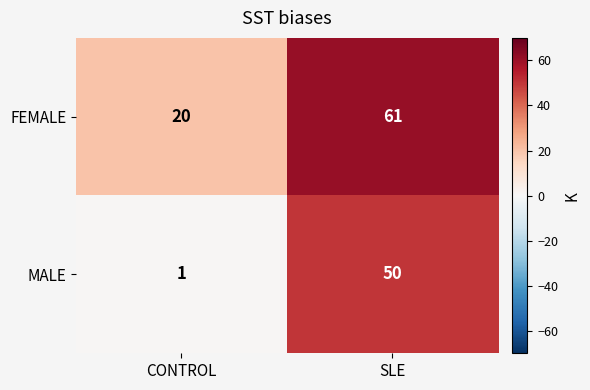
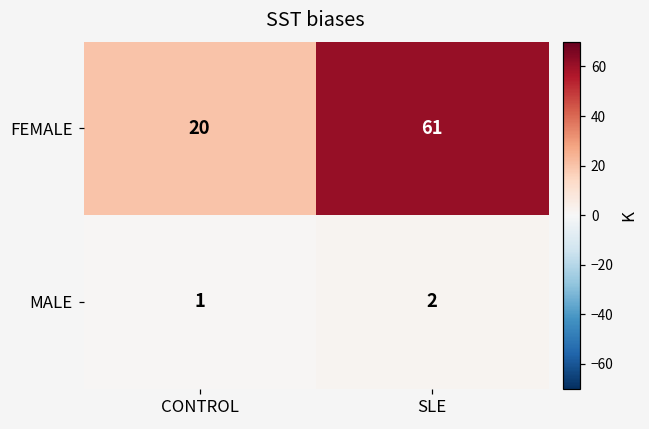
MALE, SLE: 50 -> 2
